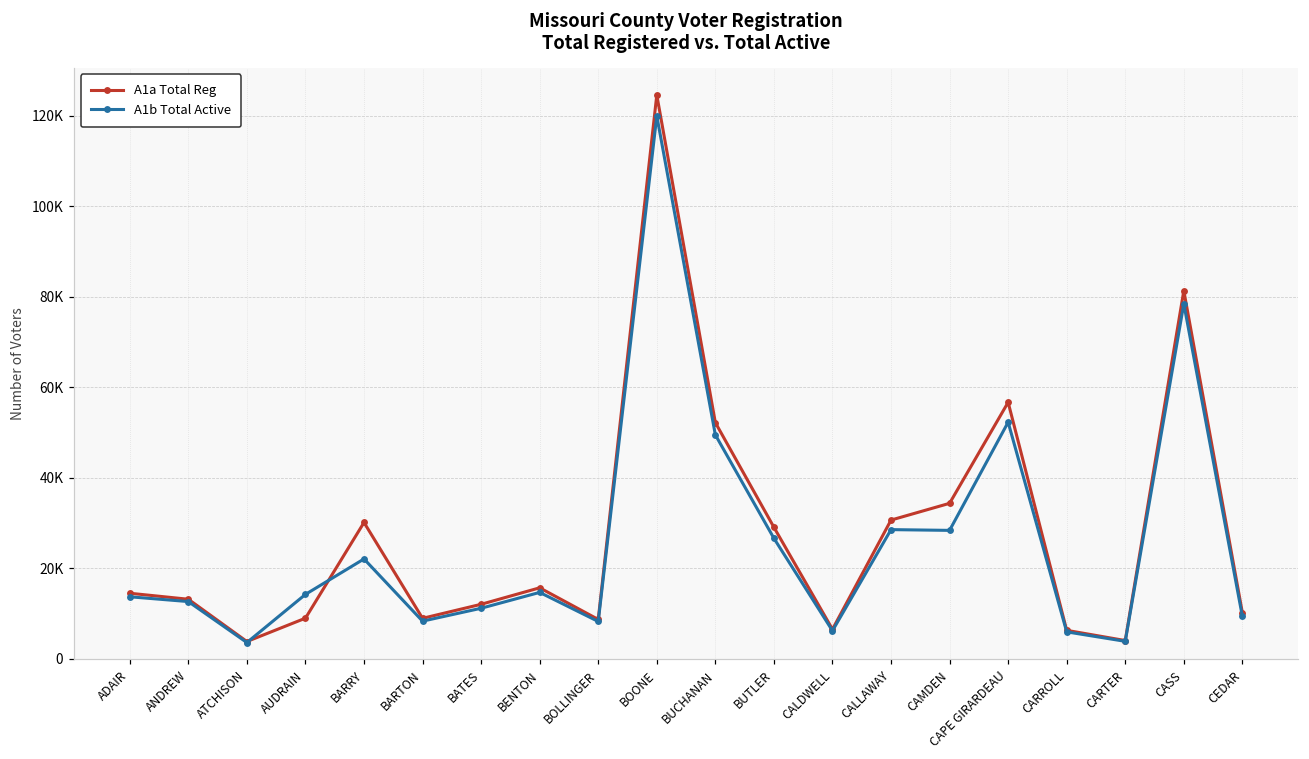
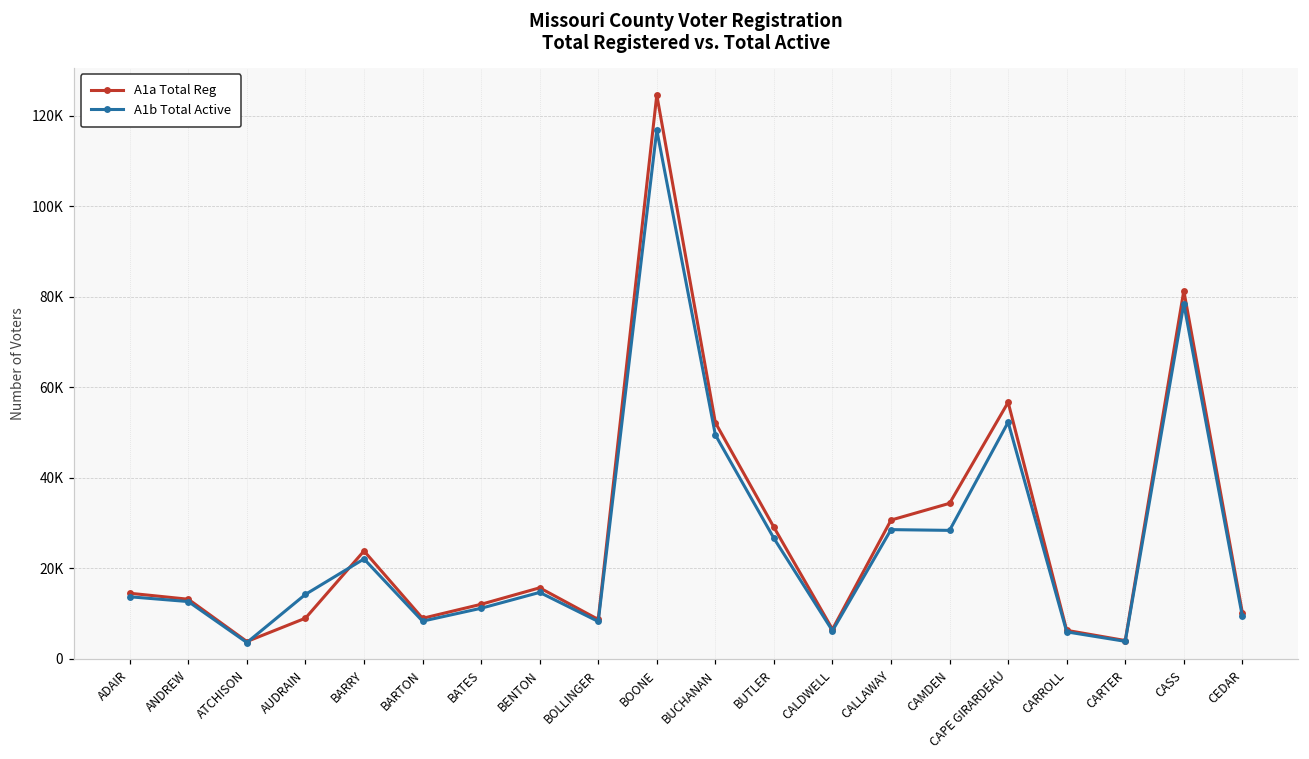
A1a Total Reg, BARRY: 30000 -> 24000
A1b Total Active, BOONE: 120000 -> 117000
